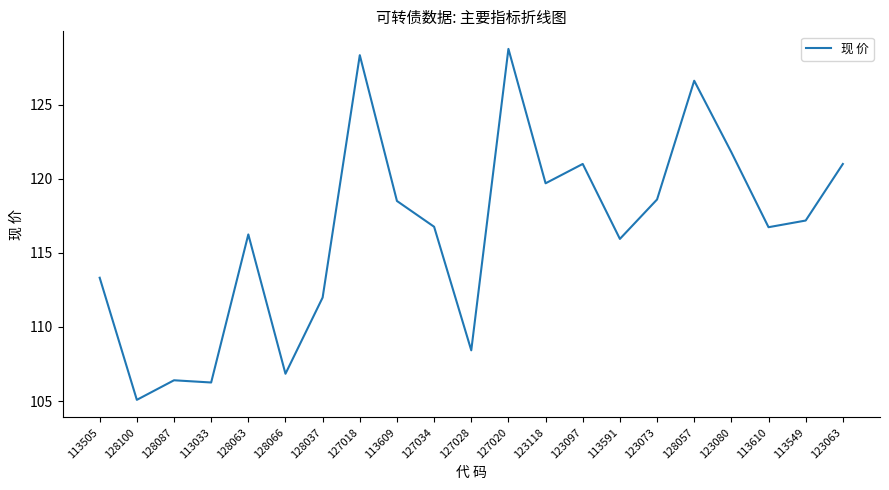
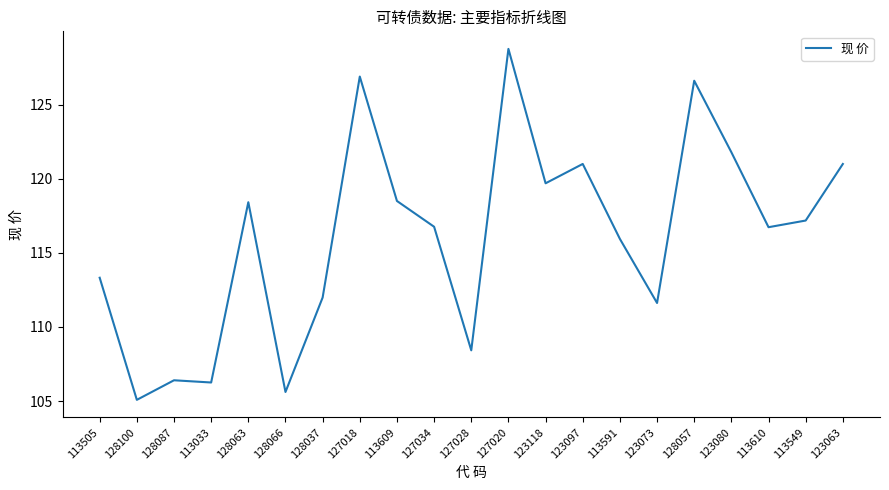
128063: 116.2 -> 118.4
128066: 106.8 -> 105.6
127018: 128.3 -> 126.9
123073: 118.6 -> 111.6
